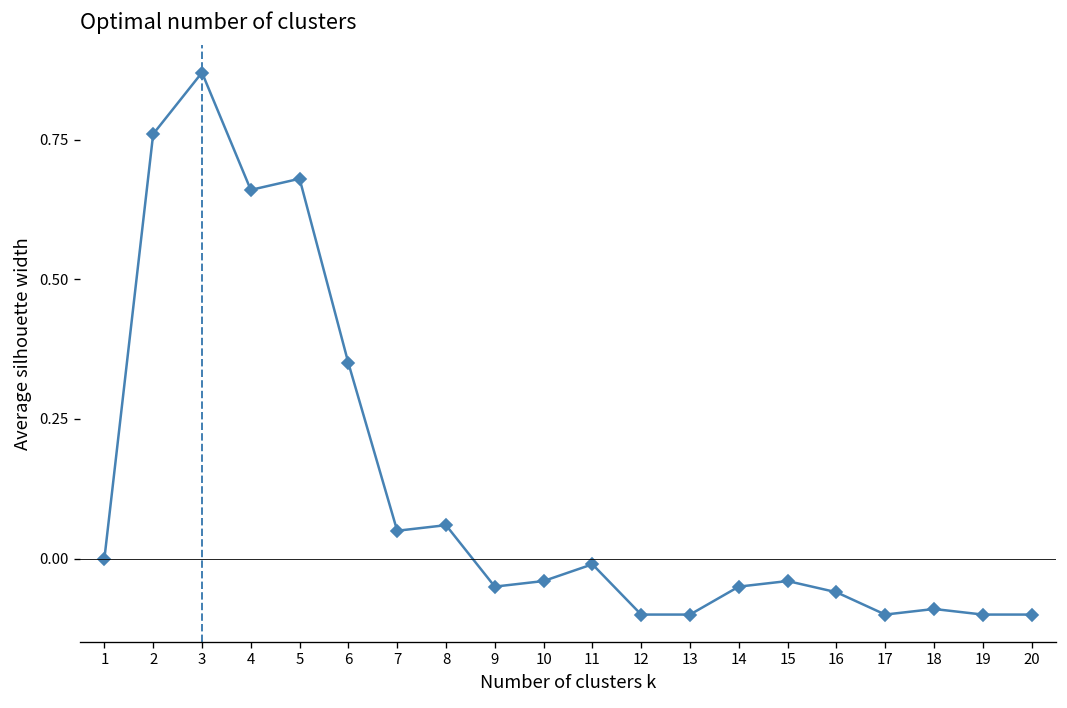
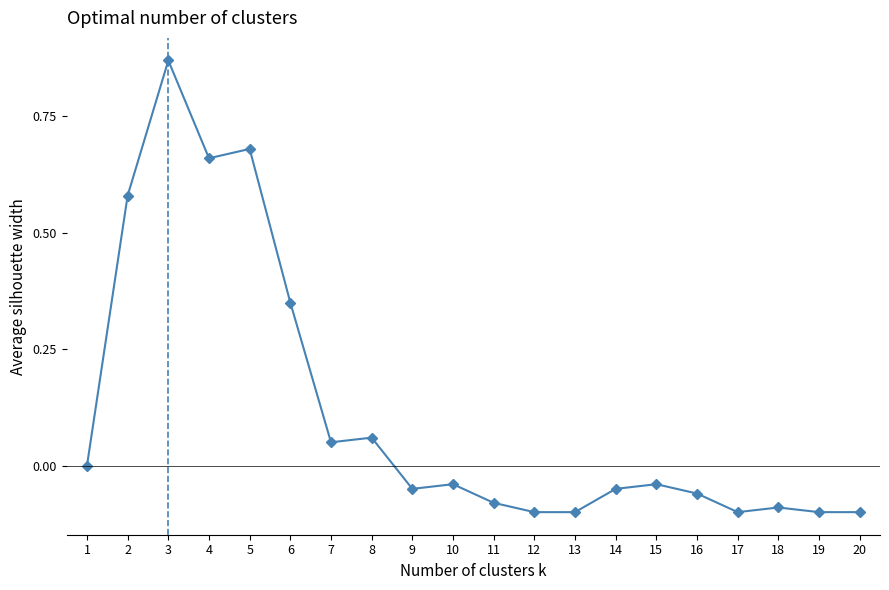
2: 0.76 -> 0.58
11: -0.01 -> -0.08
